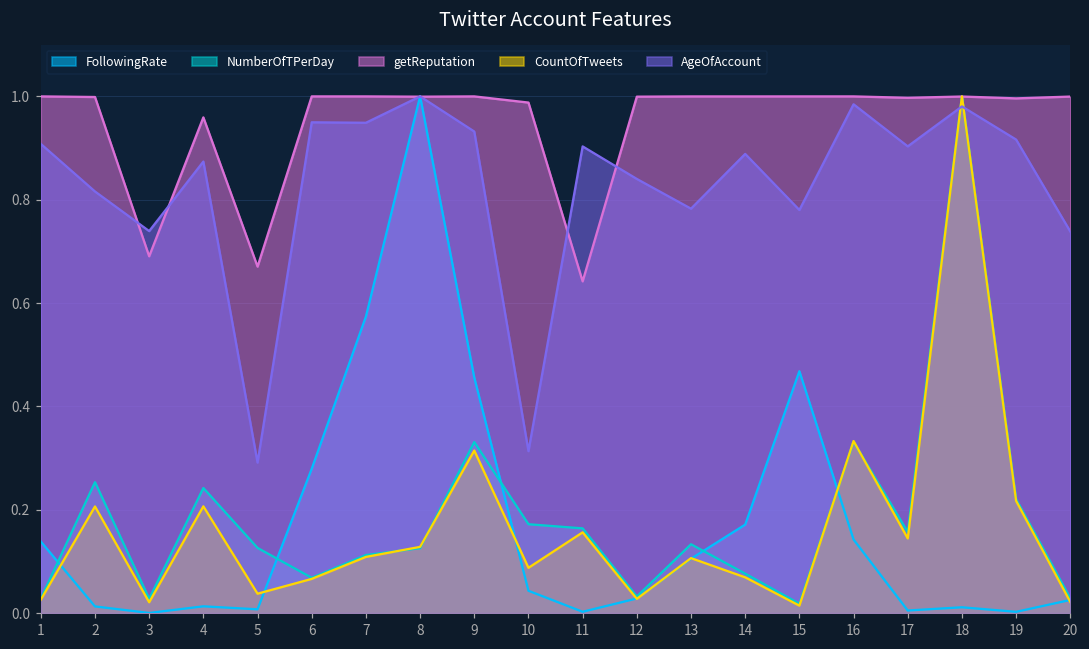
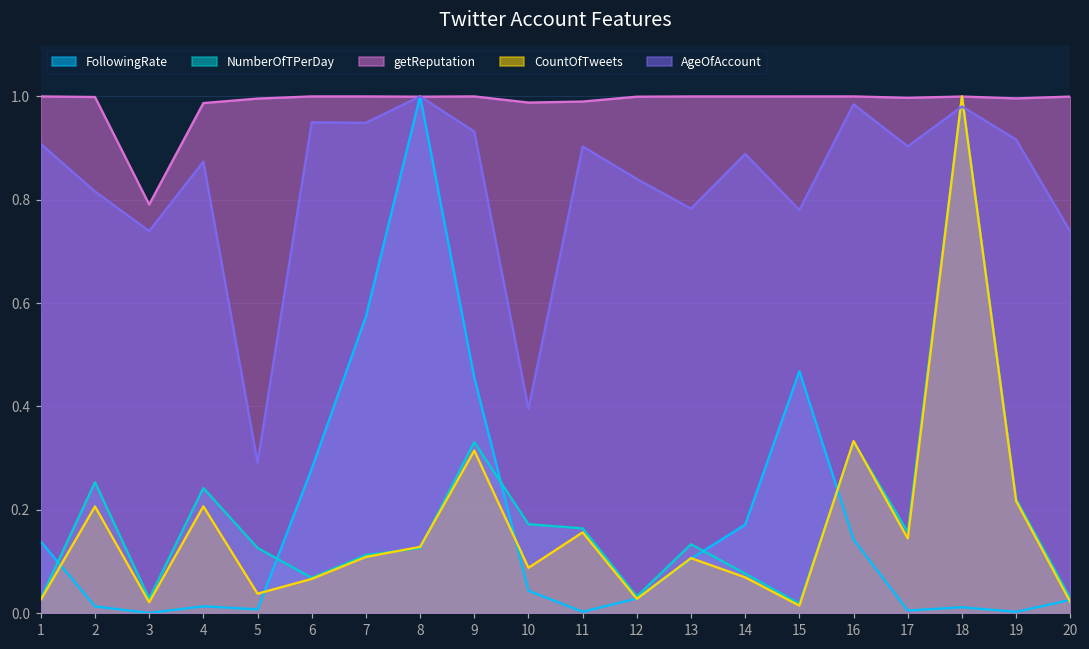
getReputation, 3: 0.69 -> 0.79
getReputation, 4: 0.96 -> 0.99
getReputation, 5: 0.67 -> 1.00
AgeOfAccount, 10: 0.31 -> 0.40
getReputation, 11: 0.64 -> 0.99
